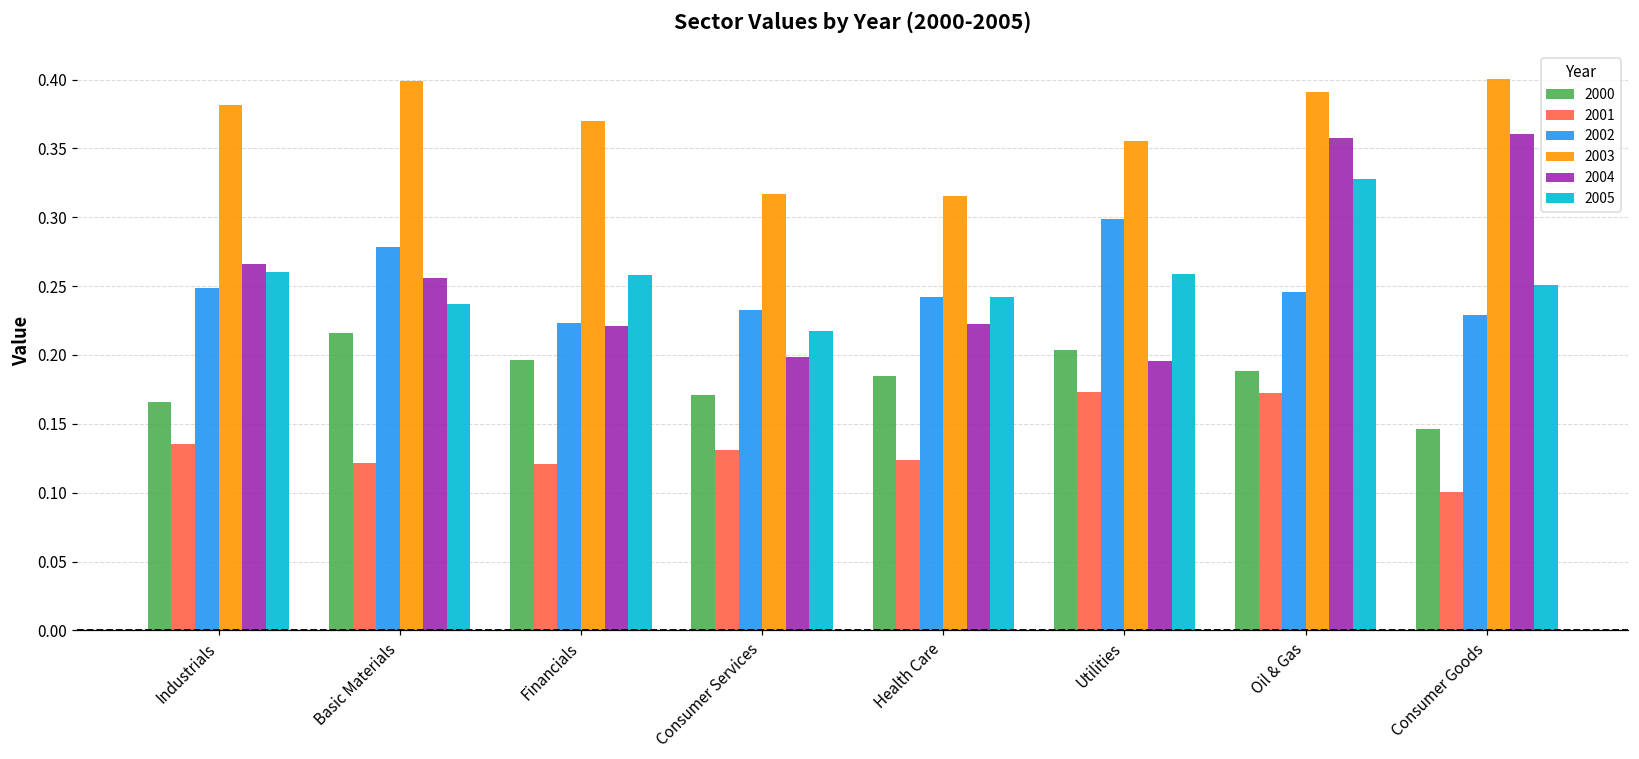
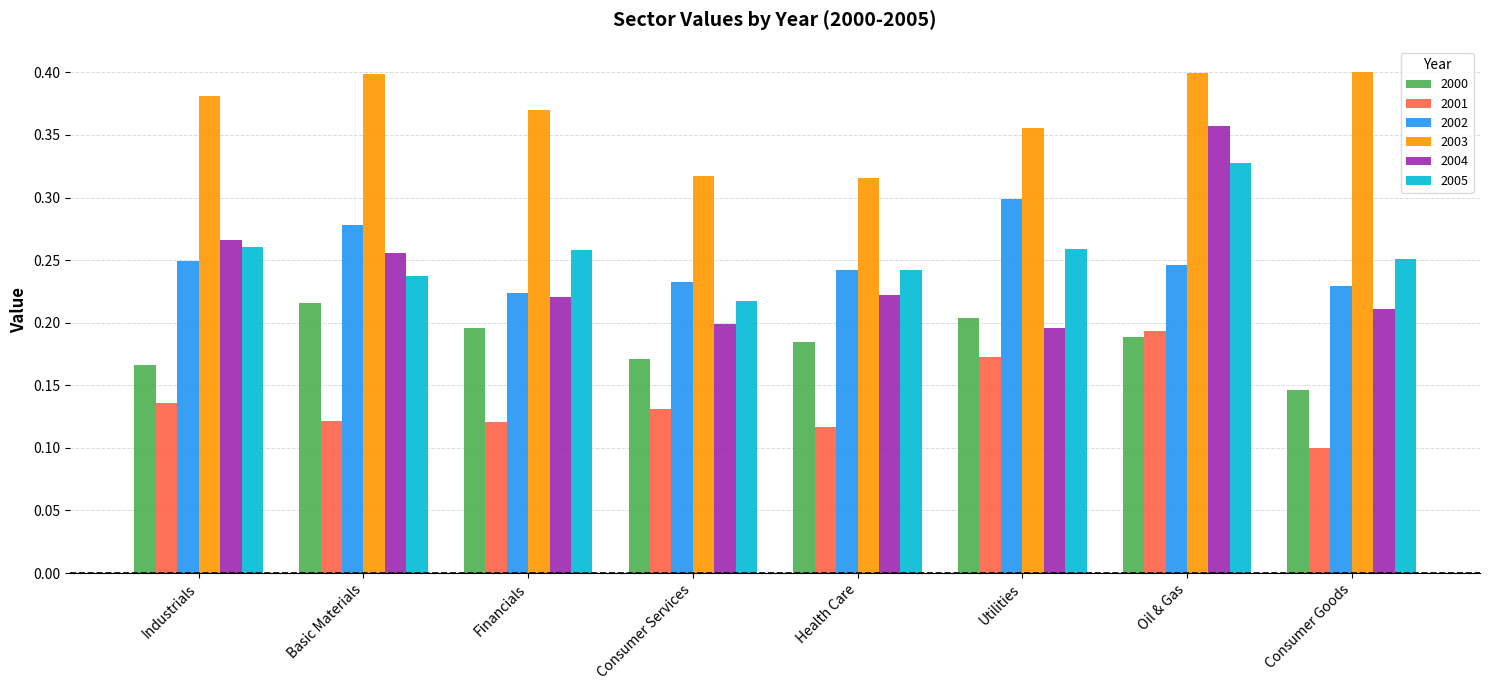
2001, Health Care: 0.124 -> 0.117
2001, Oil & Gas: 0.172 -> 0.194
2003, Oil & Gas: 0.391 -> 0.399
2004, Consumer Goods: 0.361 -> 0.211
